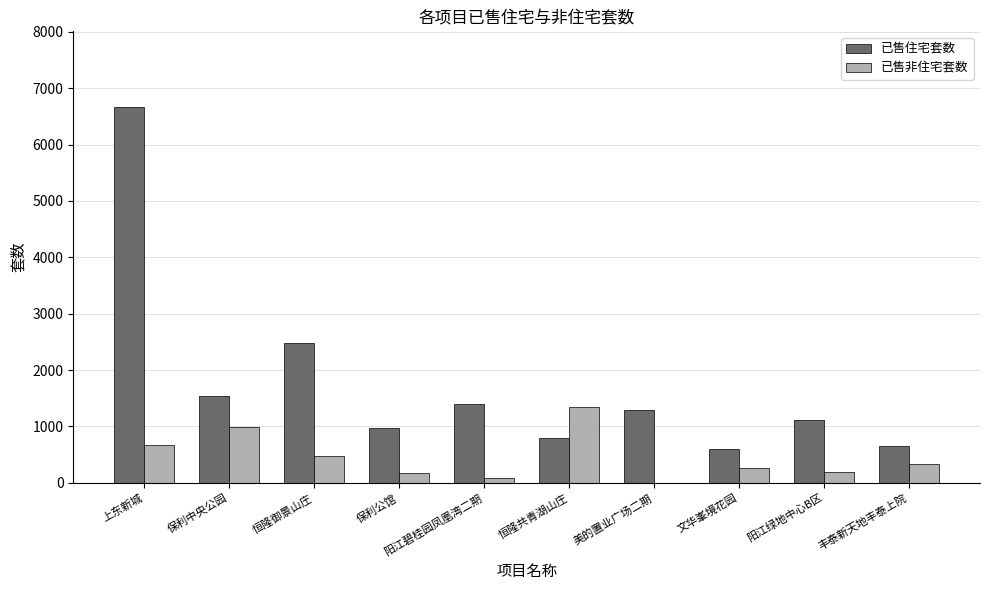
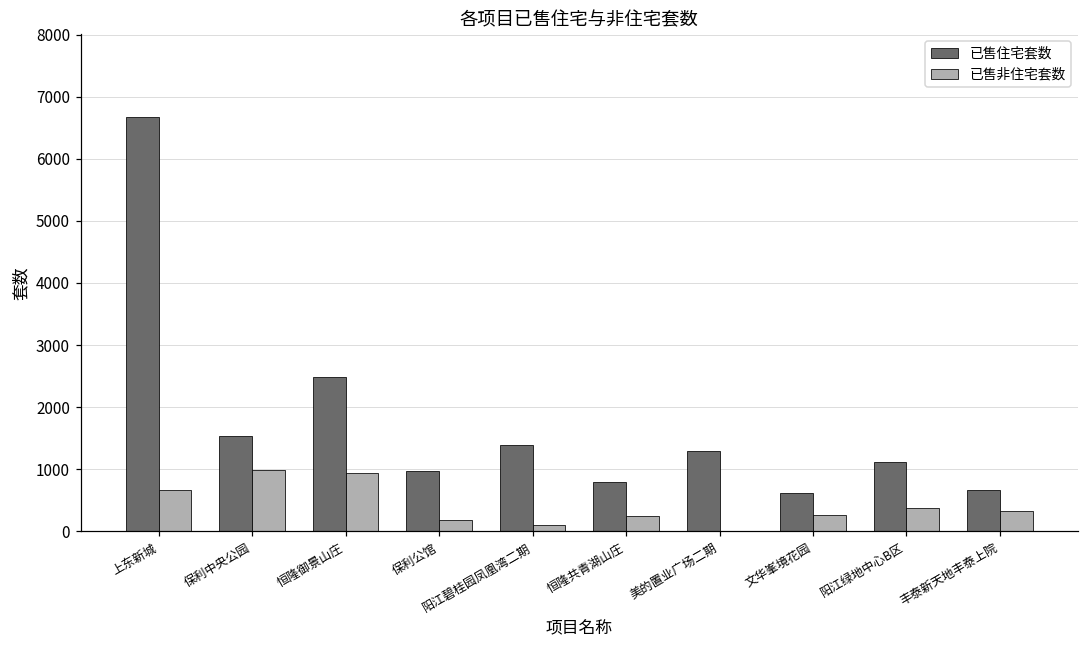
已售非住宅套数, 恒隆御景山庄: 500 -> 900
已售非住宅套数, 恒隆共青湖山庄: 1400 -> 200
已售非住宅套数, 阳江绿地中心B区: 200 -> 400
